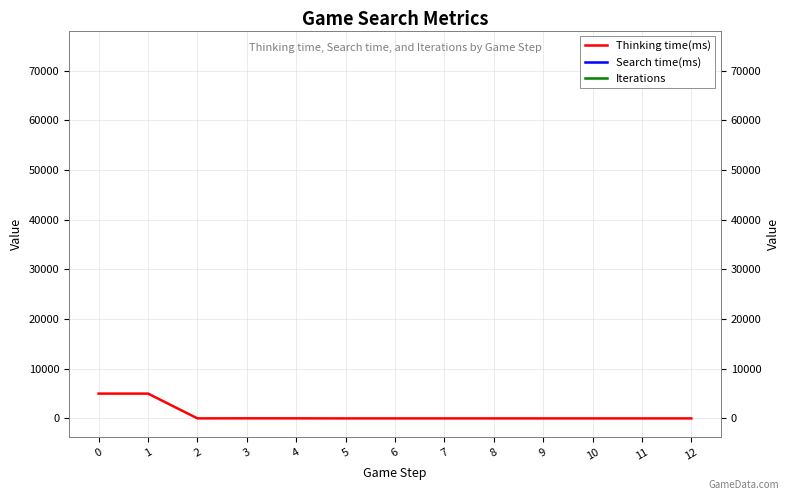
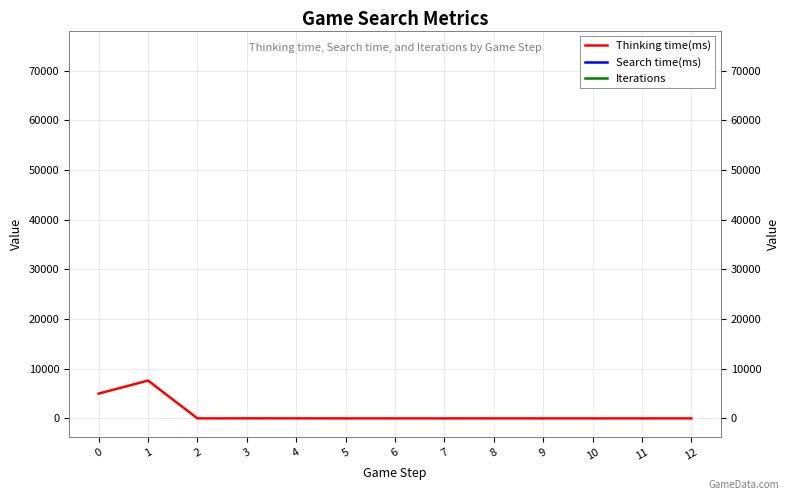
Thinking time(ms), 1: 5000 -> 8000
